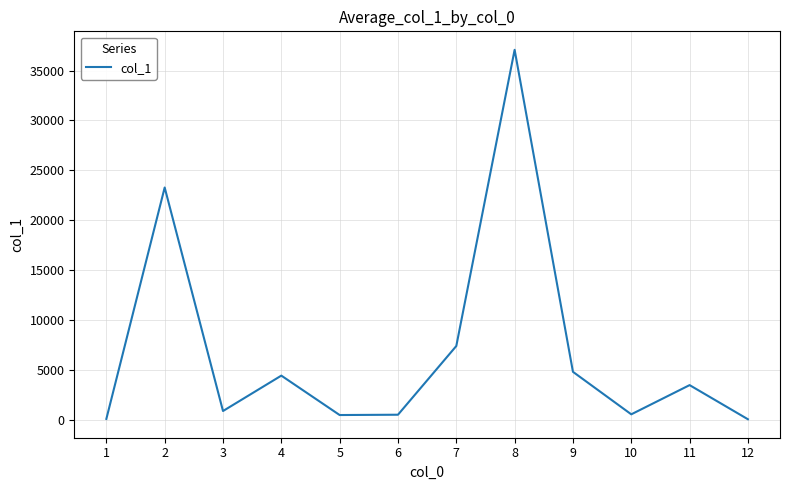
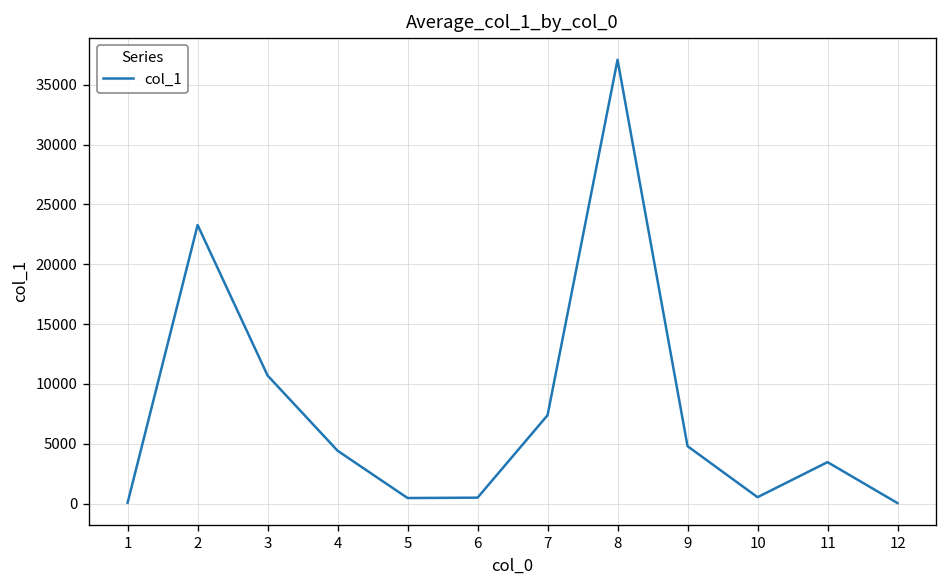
3: 1000 -> 11000
